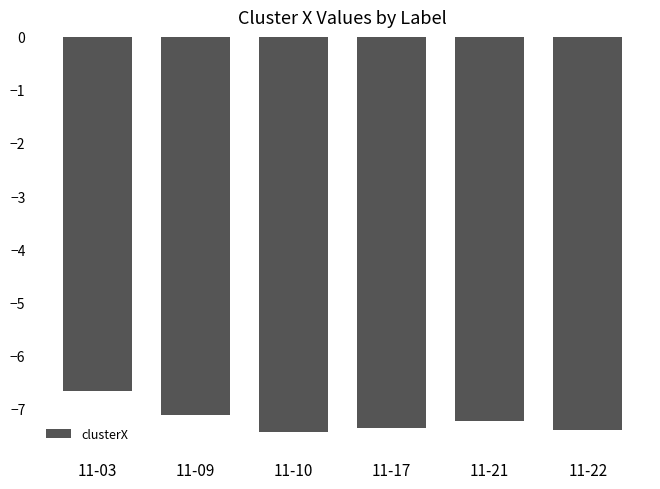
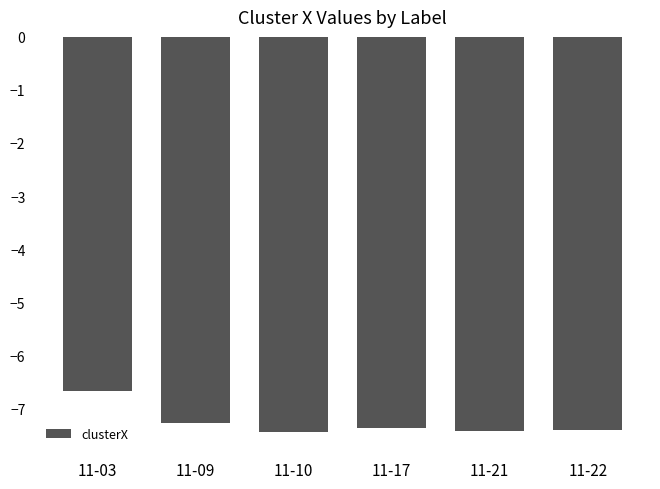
11-09: -7.1 -> -7.3
11-21: -7.2 -> -7.4
